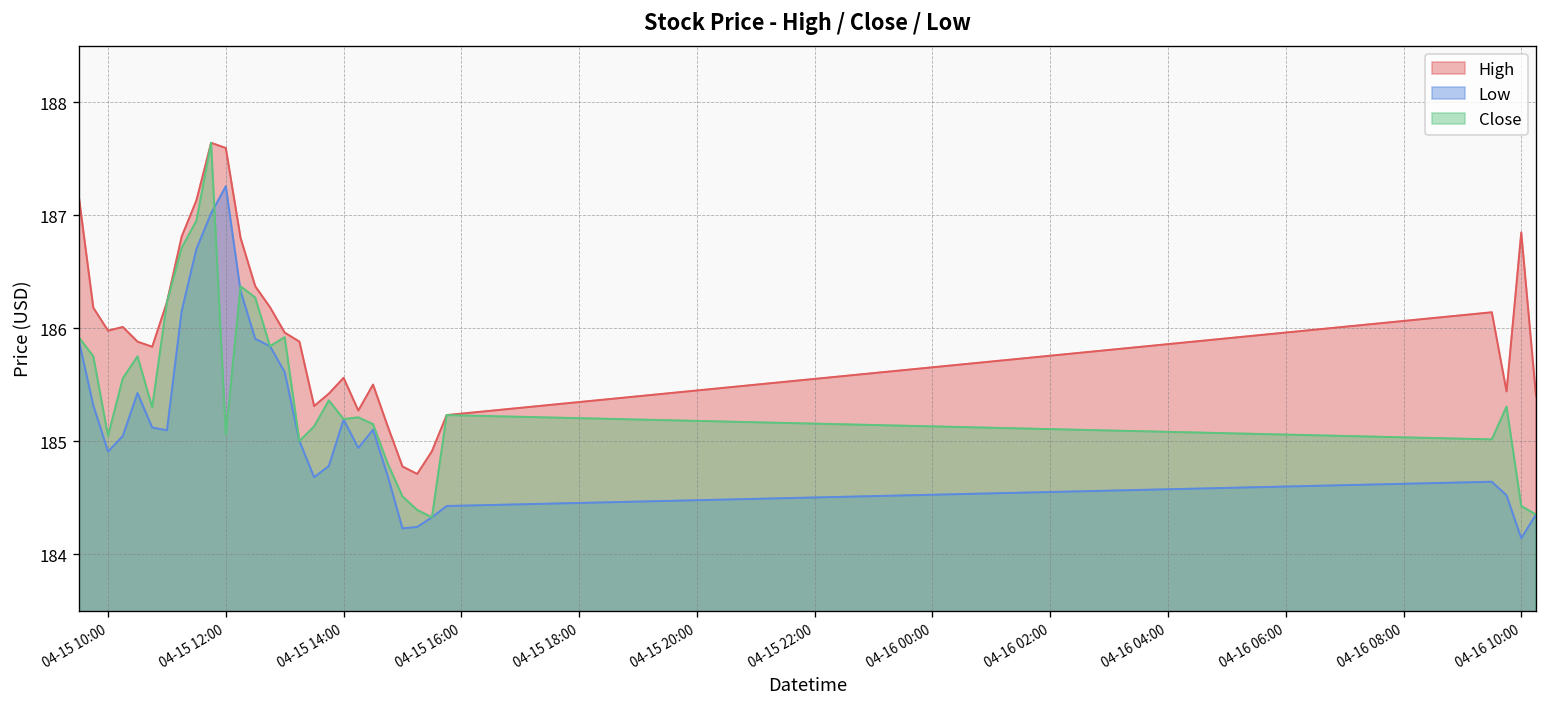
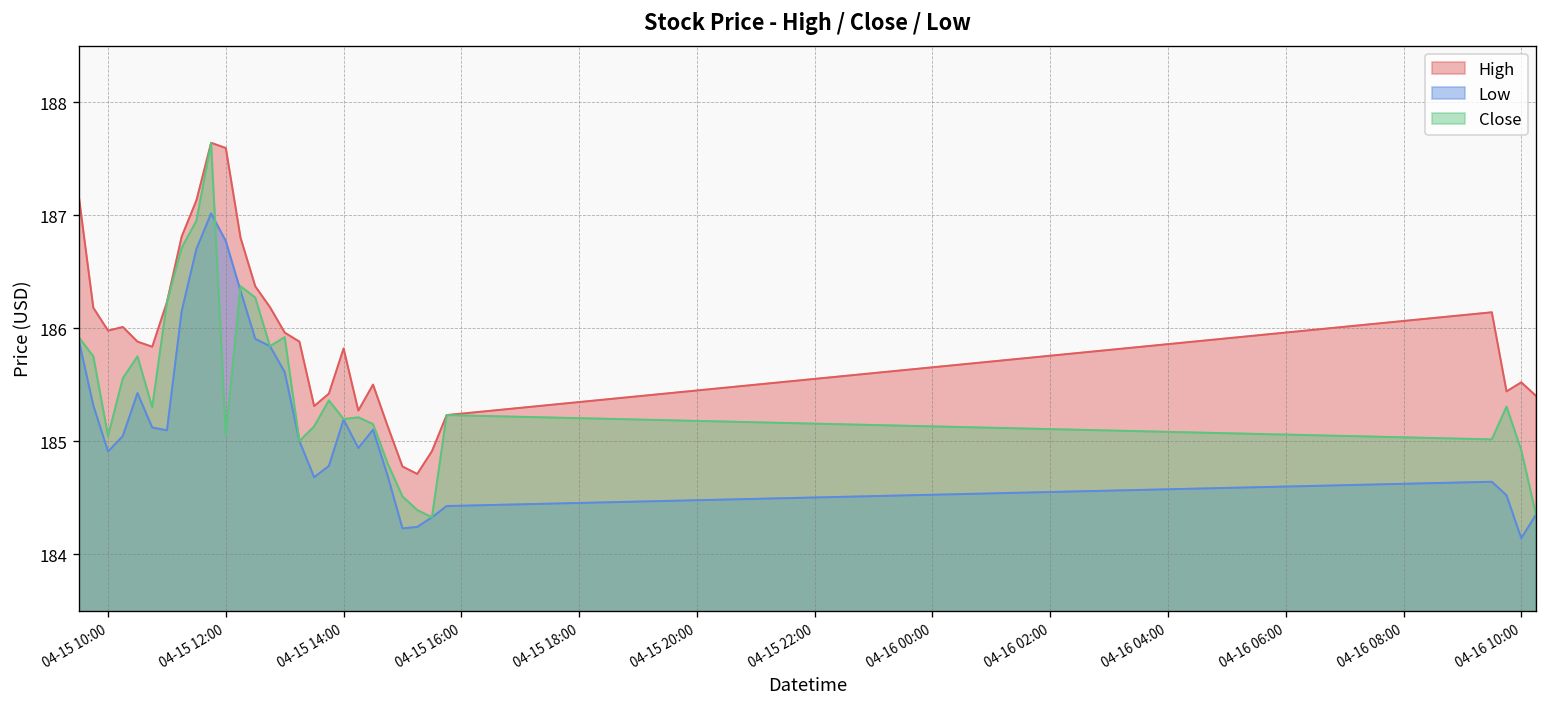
Low, 04-15 12:00: 187.3 -> 186.8
High, 04-15 14:00: 185.6 -> 185.8
High, 04-16 10:00: 186.8 -> 185.5
Close, 04-16 10:00: 184.4 -> 184.9
